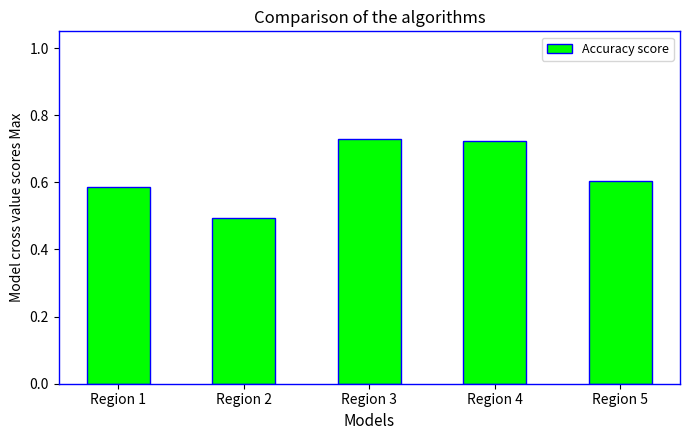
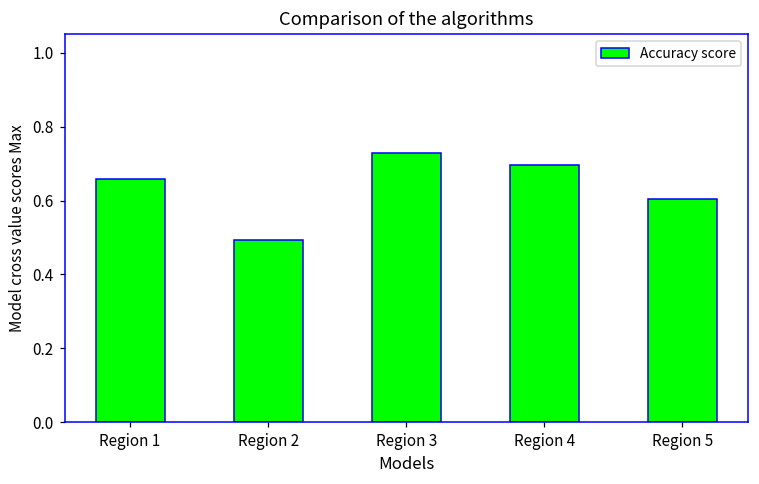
Region 1: 0.58 -> 0.66
Region 4: 0.72 -> 0.70
